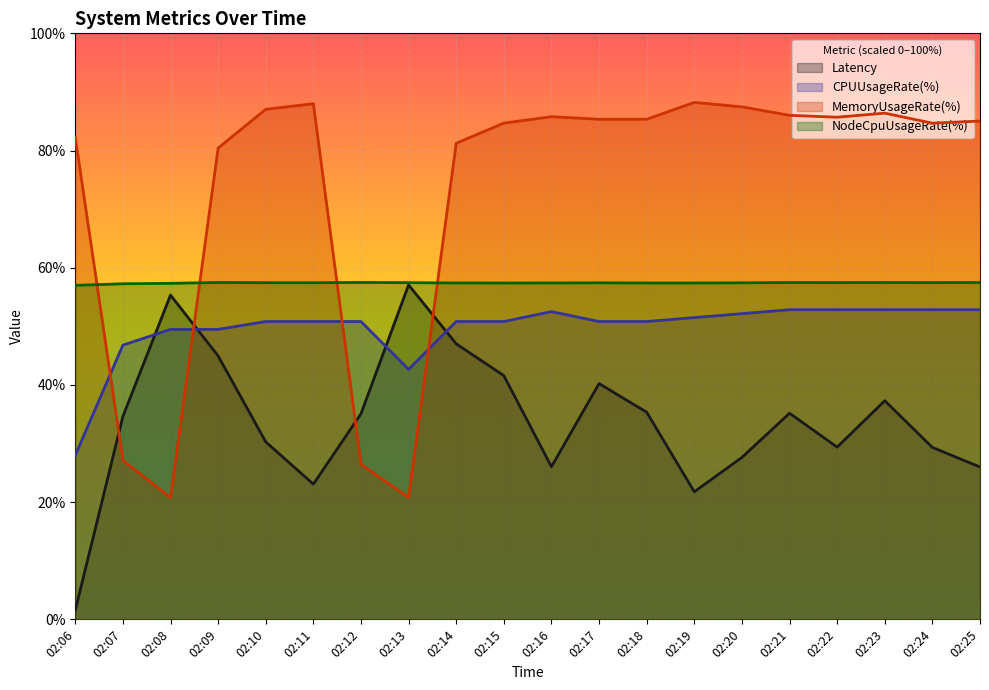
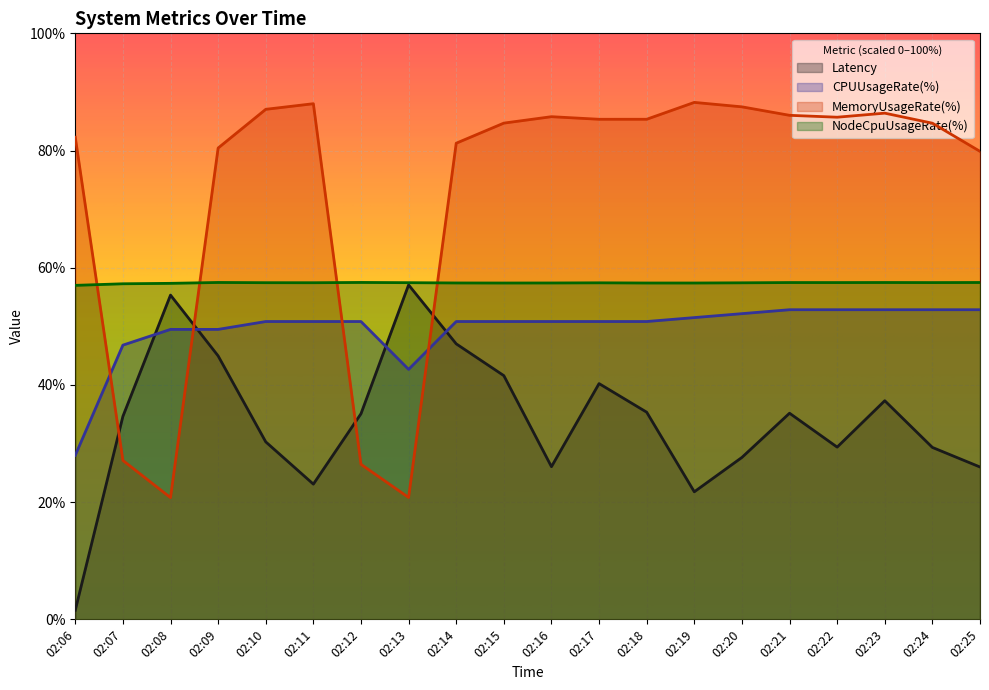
CPUUsageRate(%), 02:16: 53% -> 51%
MemoryUsageRate(%), 02:25: 85% -> 80%
